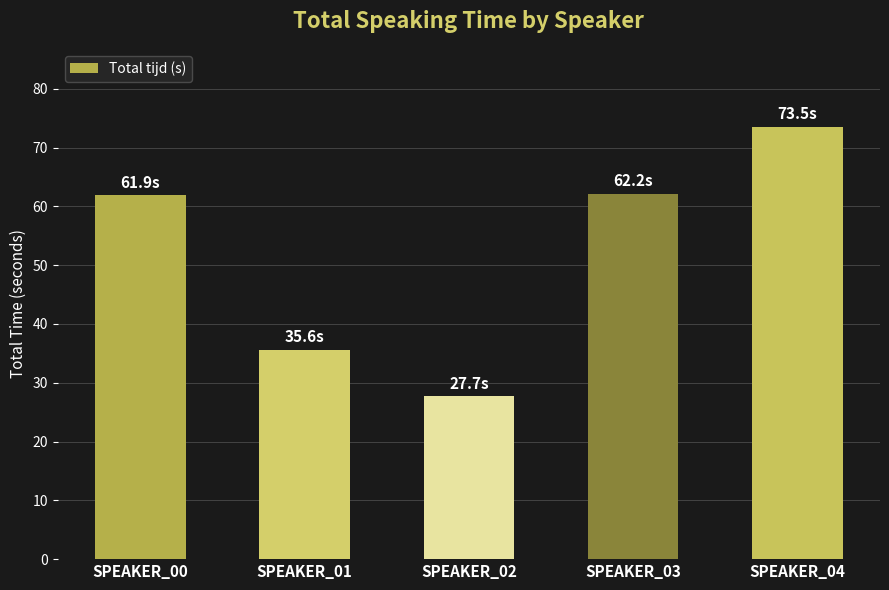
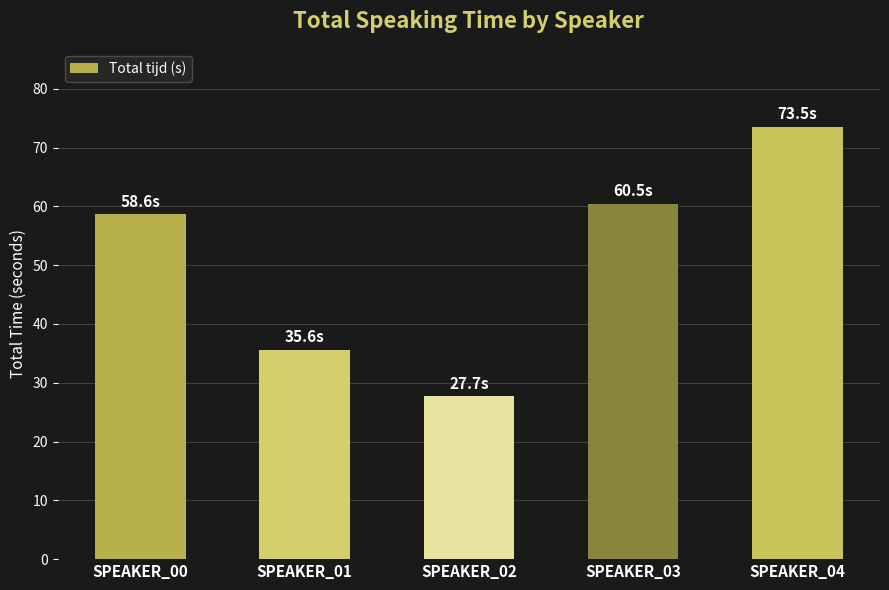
SPEAKER_00: 61.9s -> 58.6s
SPEAKER_03: 62.2s -> 60.5s
